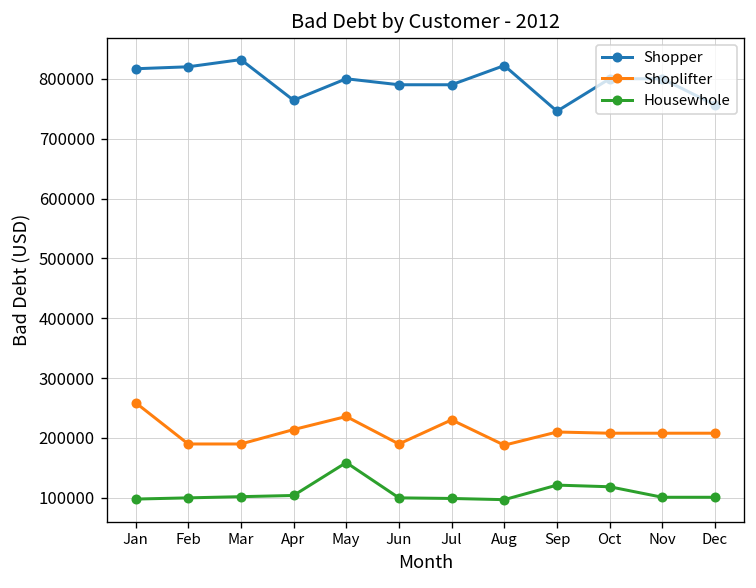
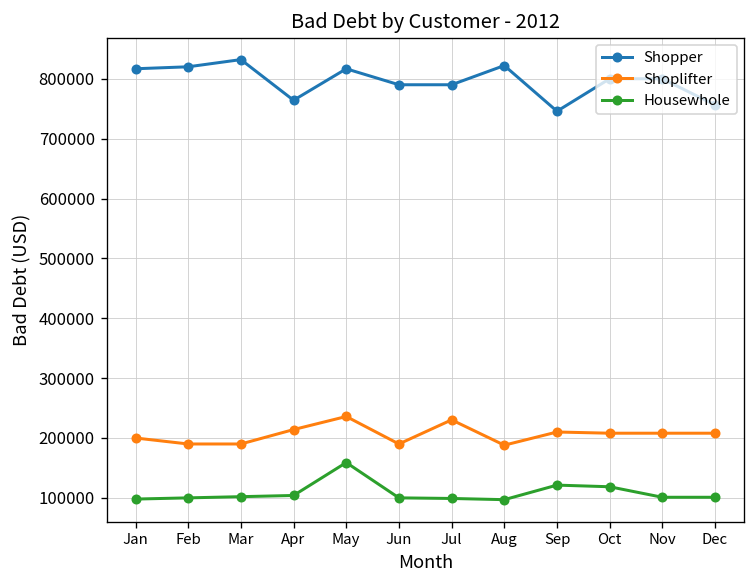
Shoplifter, Jan: 260000 -> 200000
Shopper, May: 800000 -> 820000
